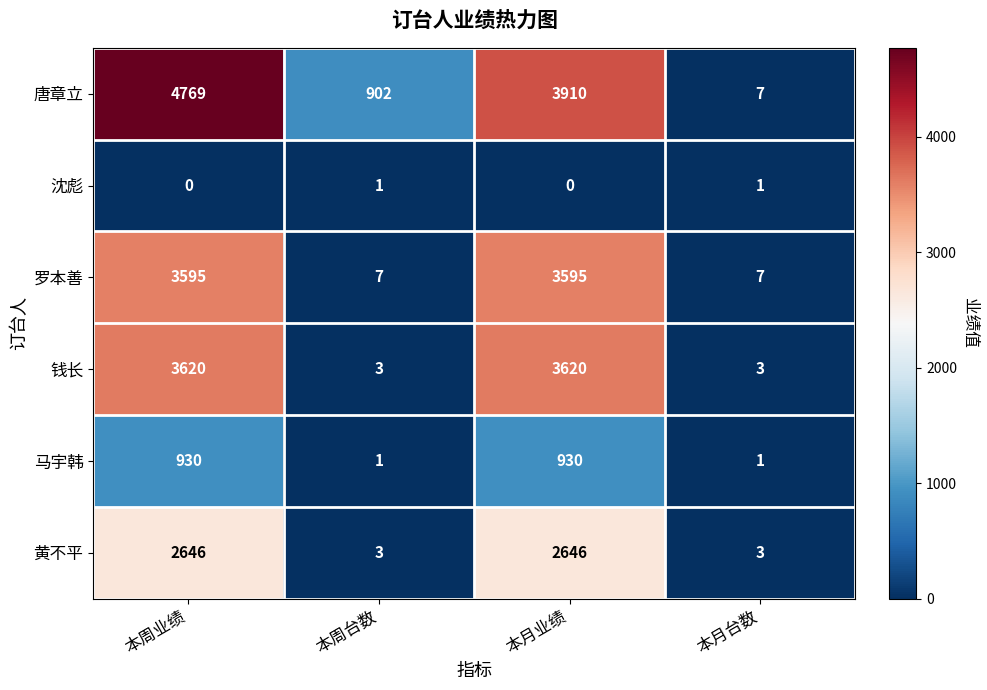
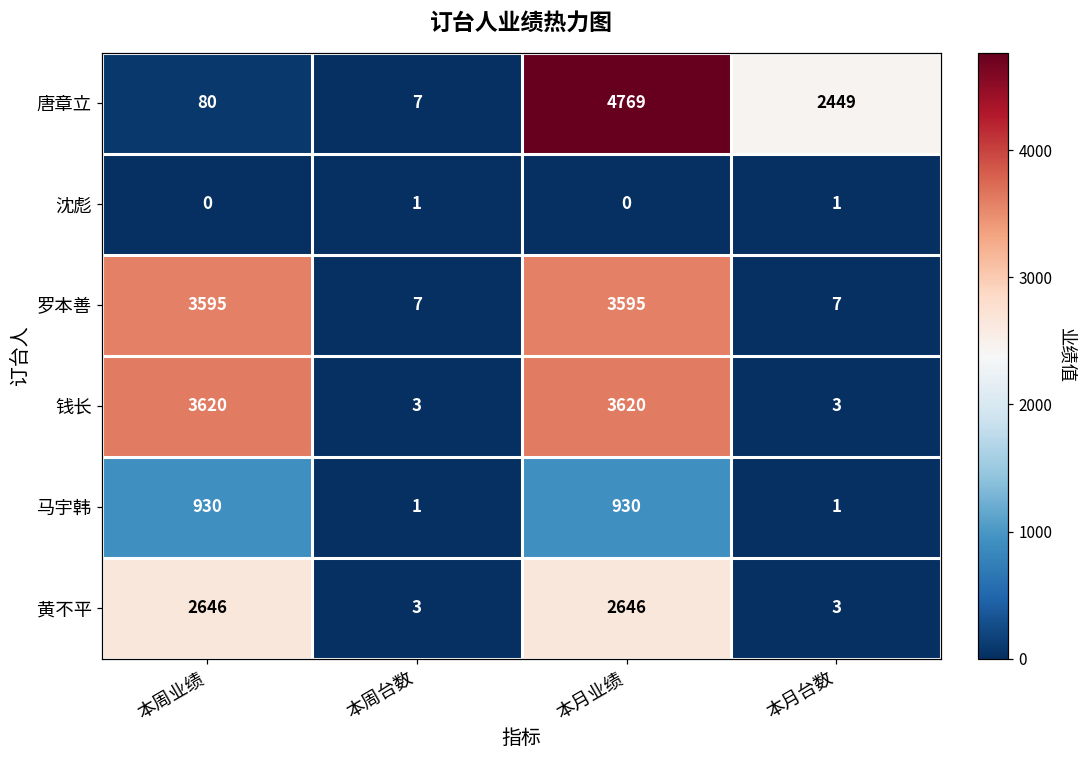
唐章立, 本周业绩: 4769 -> 80
唐章立, 本周台数: 902 -> 7
唐章立, 本月业绩: 3910 -> 4769
唐章立, 本月台数: 7 -> 2449
